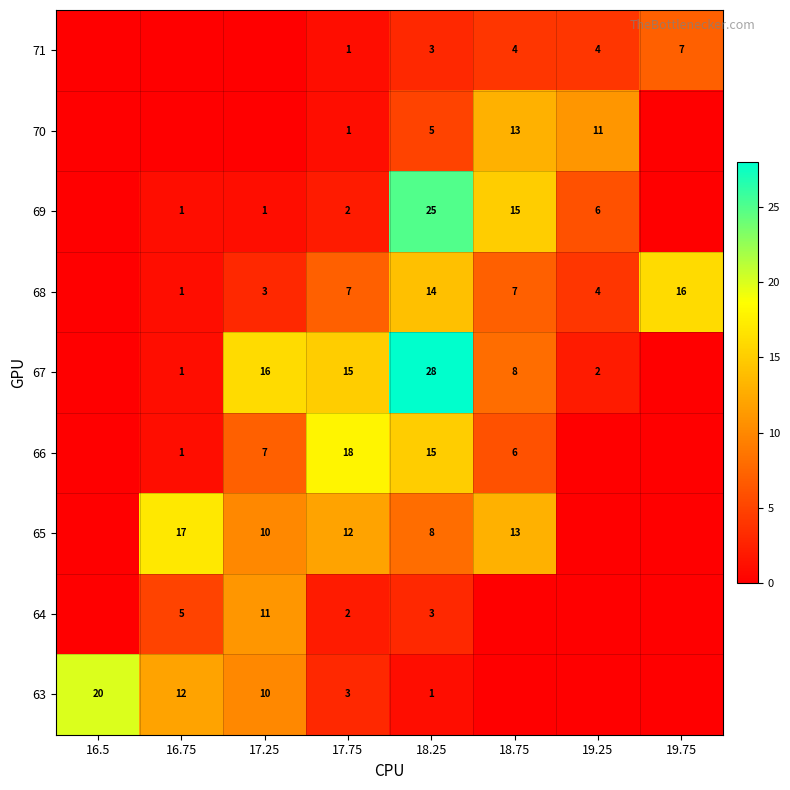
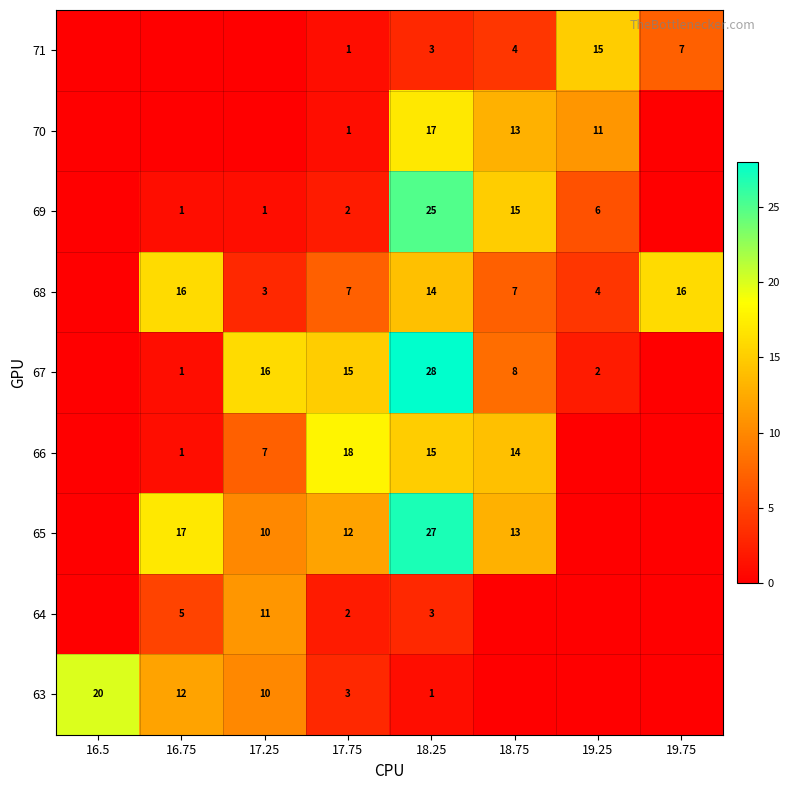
71, 19.25: 4 -> 15
70, 18.25: 5 -> 17
68, 16.75: 1 -> 16
66, 18.75: 6 -> 14
65, 18.25: 8 -> 27
